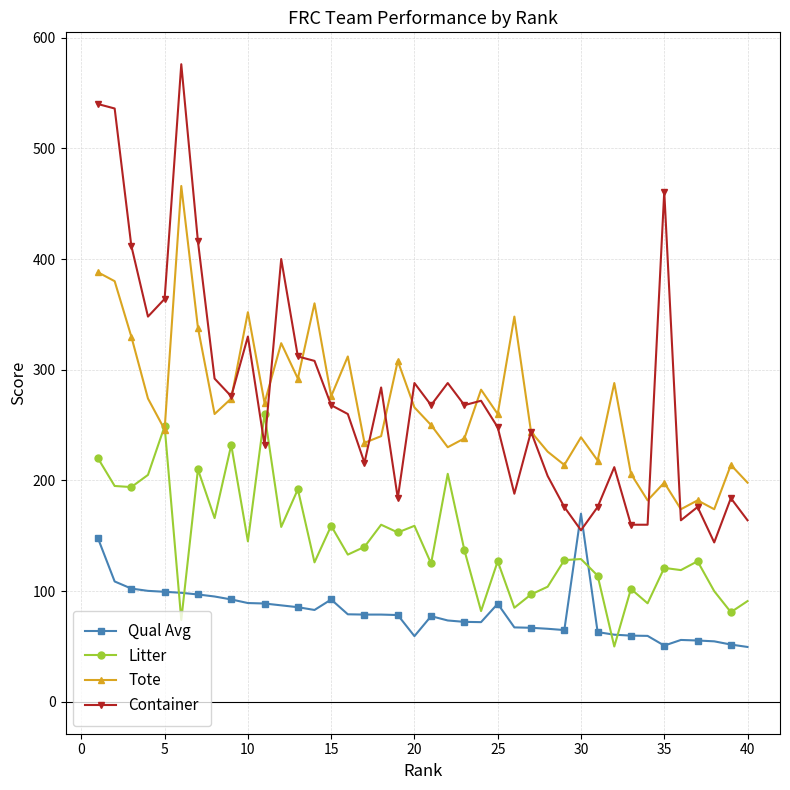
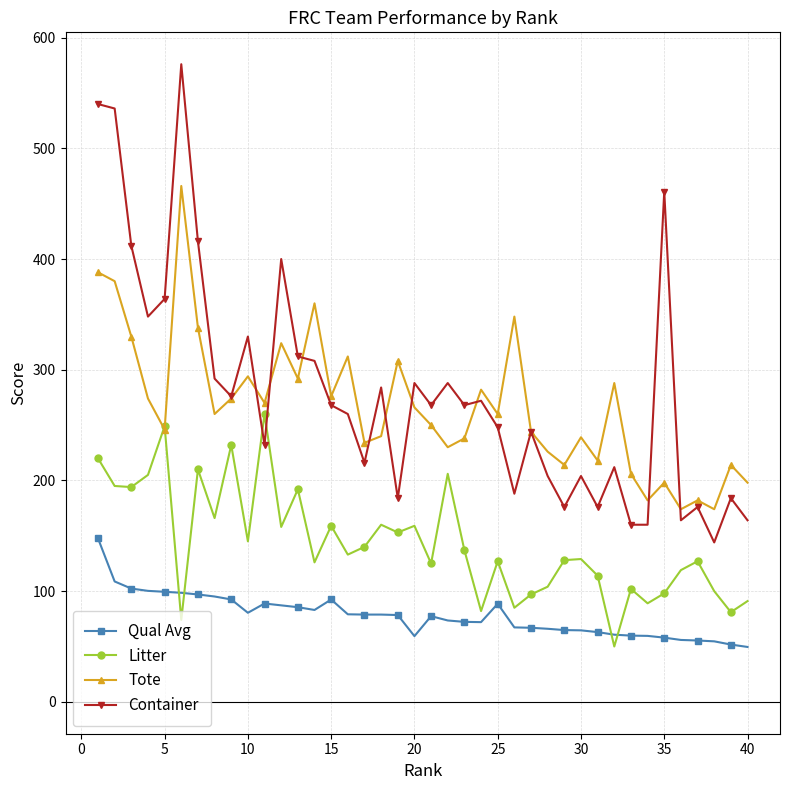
Qual Avg, 10: 89 -> 80
Tote, 10: 352 -> 294
Qual Avg, 30: 170 -> 65
Container, 30: 155 -> 204
Qual Avg, 35: 51 -> 58
Litter, 35: 121 -> 98
